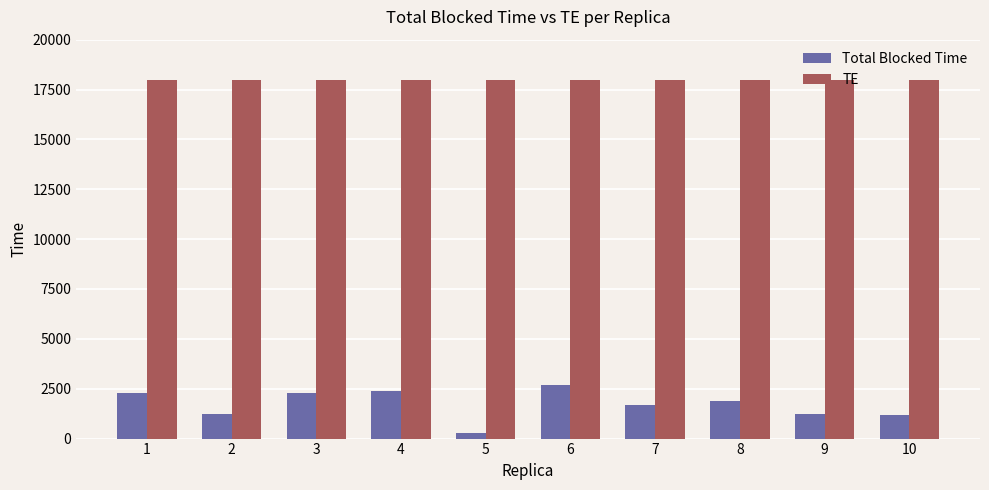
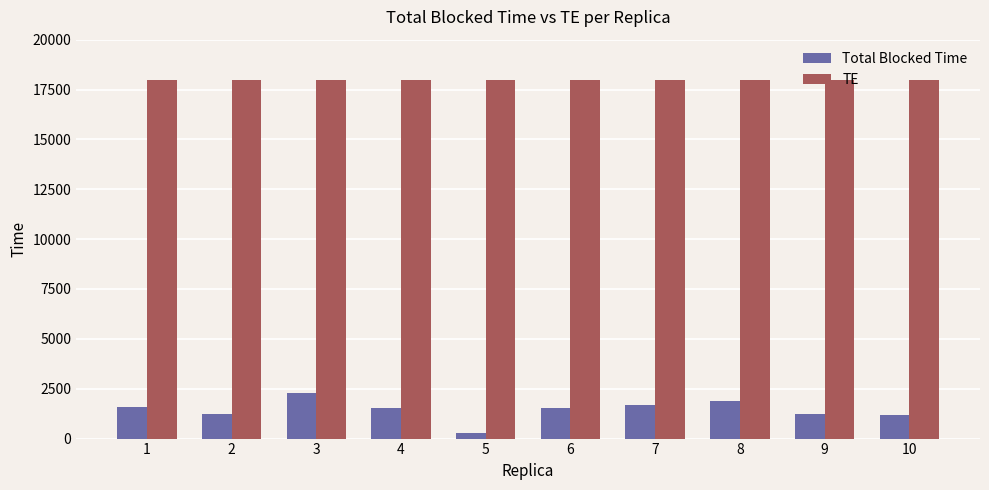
Total Blocked Time, 1: 2300 -> 1600
Total Blocked Time, 4: 2400 -> 1600
Total Blocked Time, 6: 2700 -> 1500
